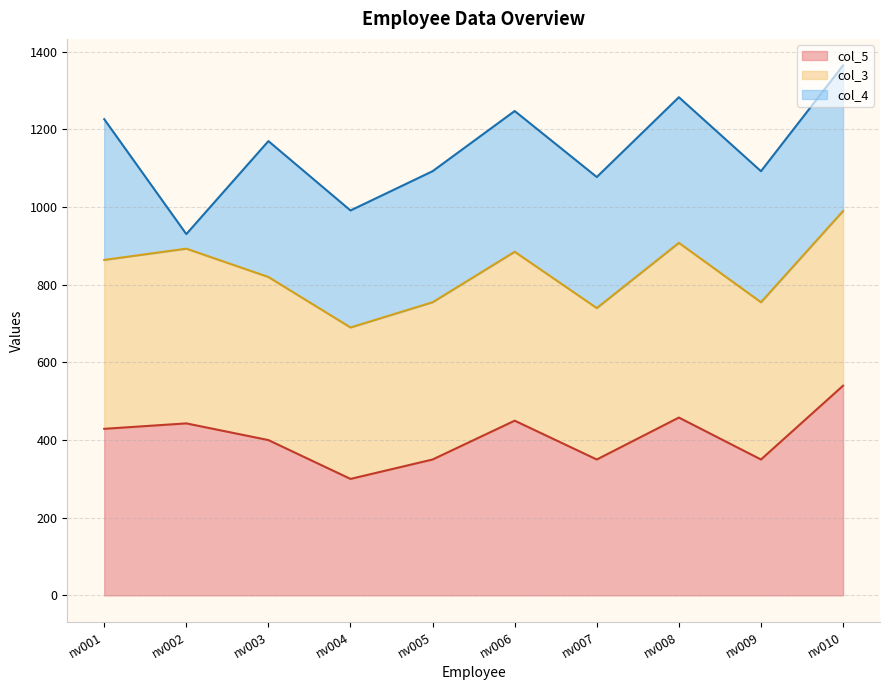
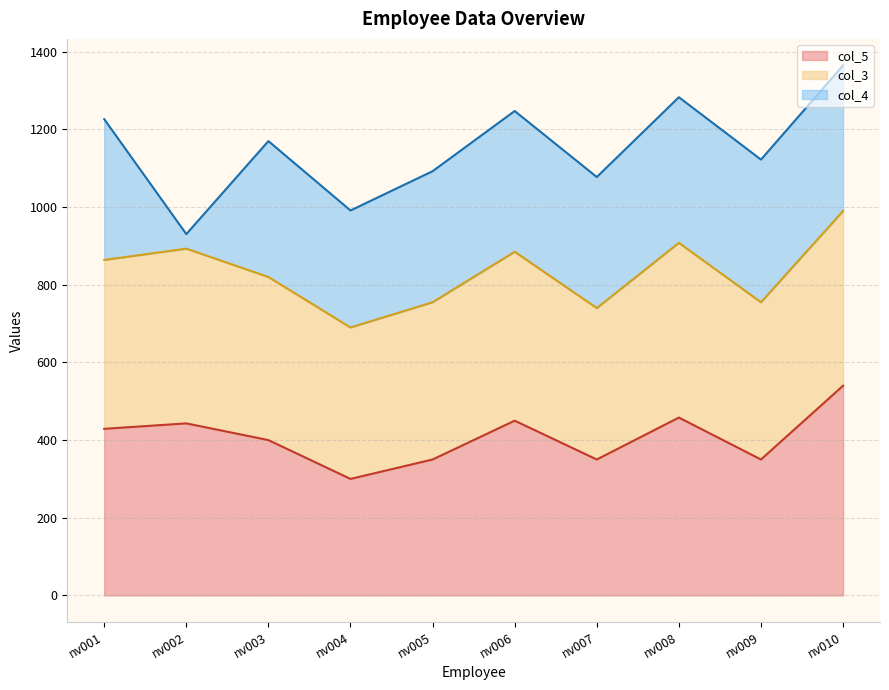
col_4, nv009: 340 -> 370
